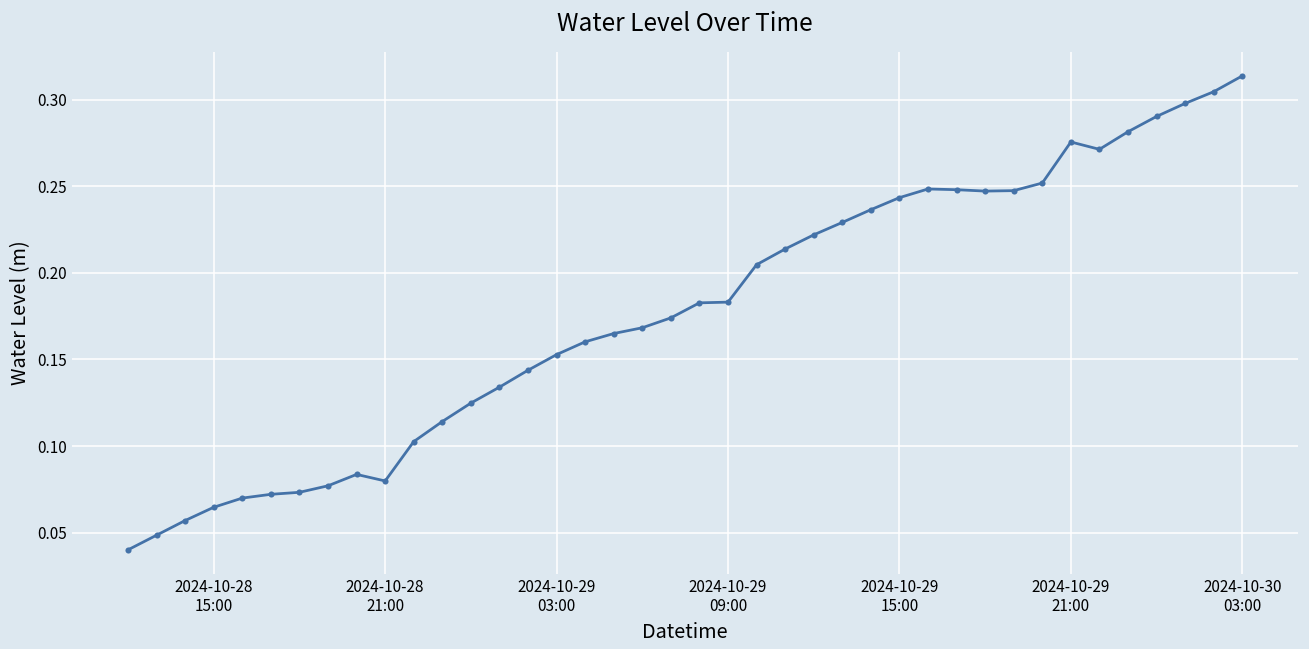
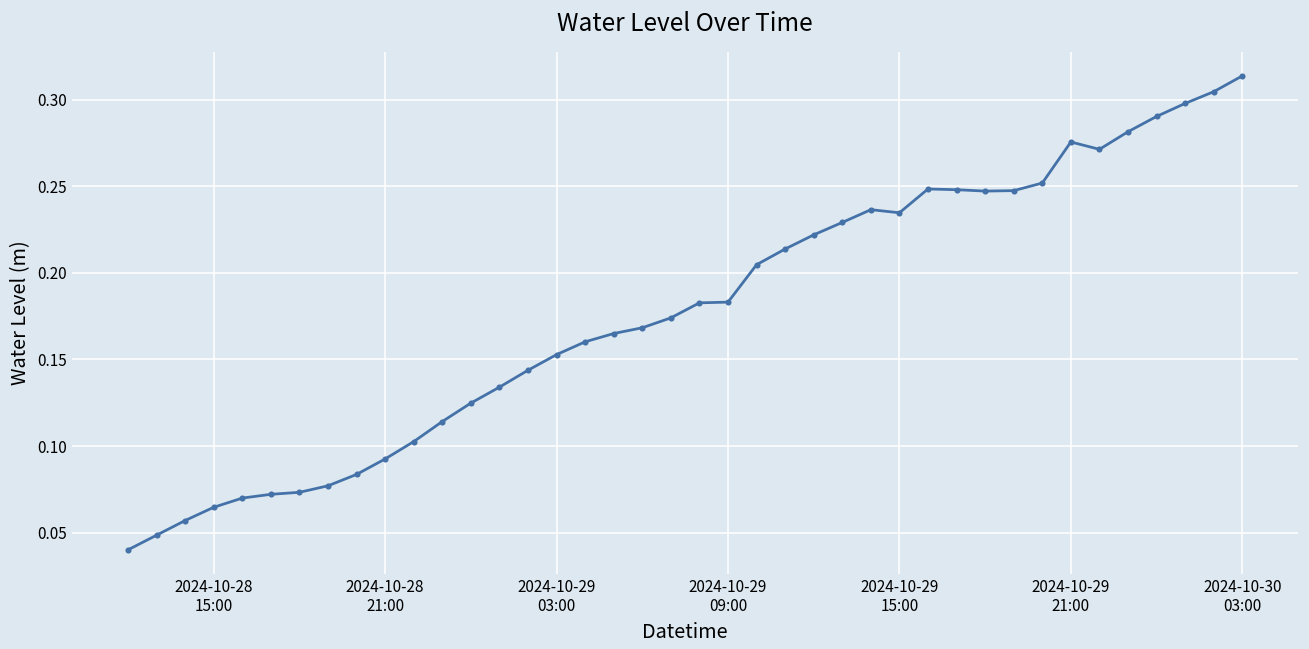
2024-10-28 21:00: 0.080 -> 0.093
2024-10-29 15:00: 0.243 -> 0.235
